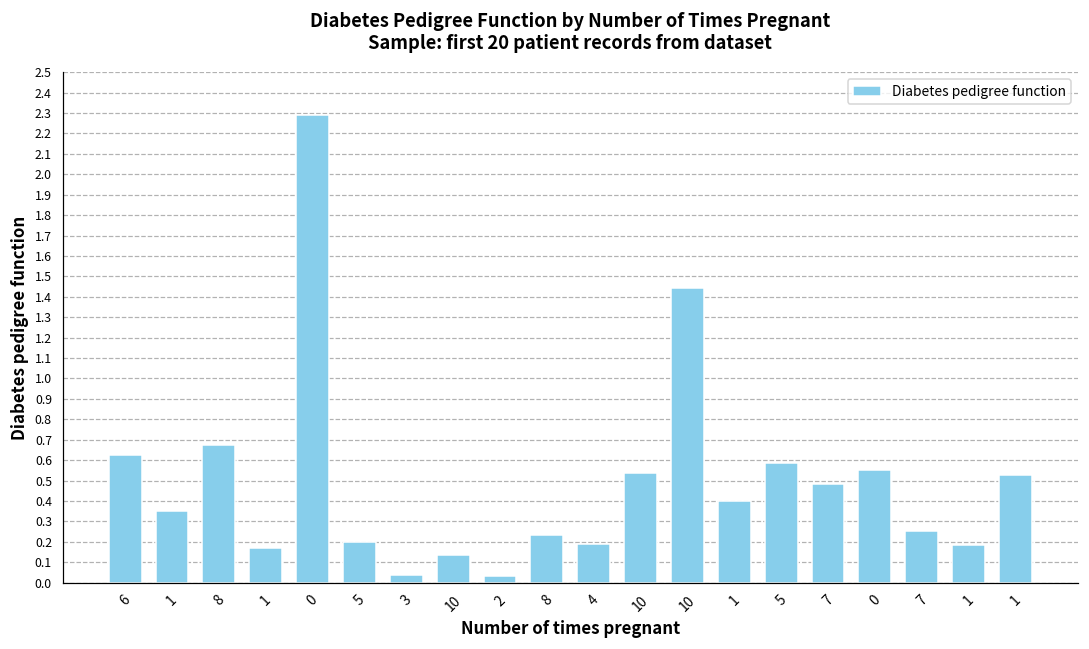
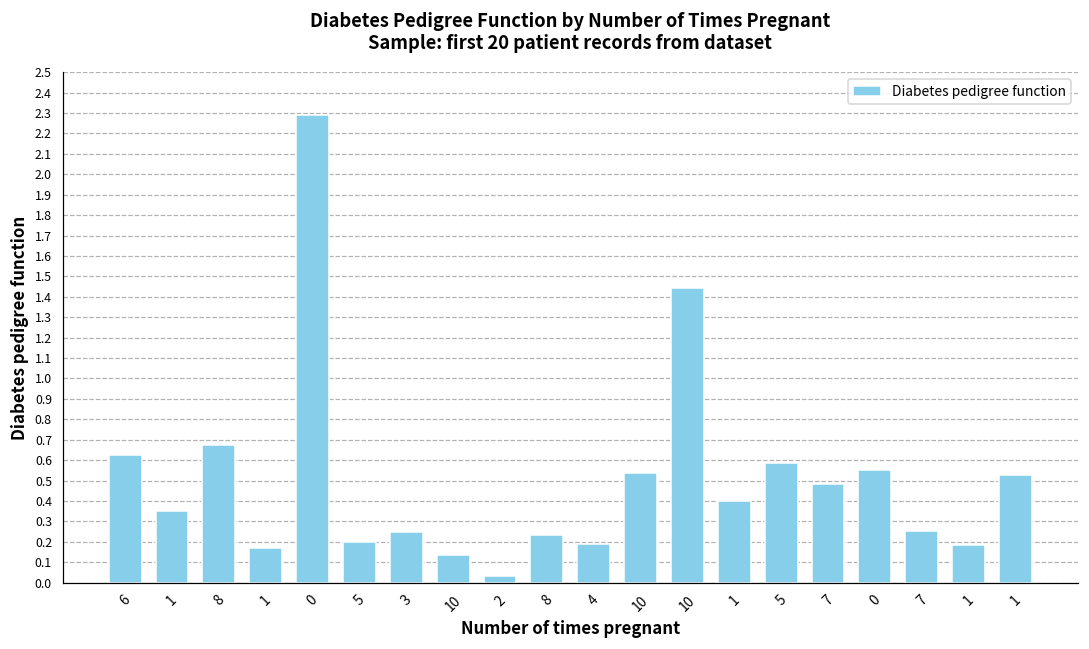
3: 0.04 -> 0.25
